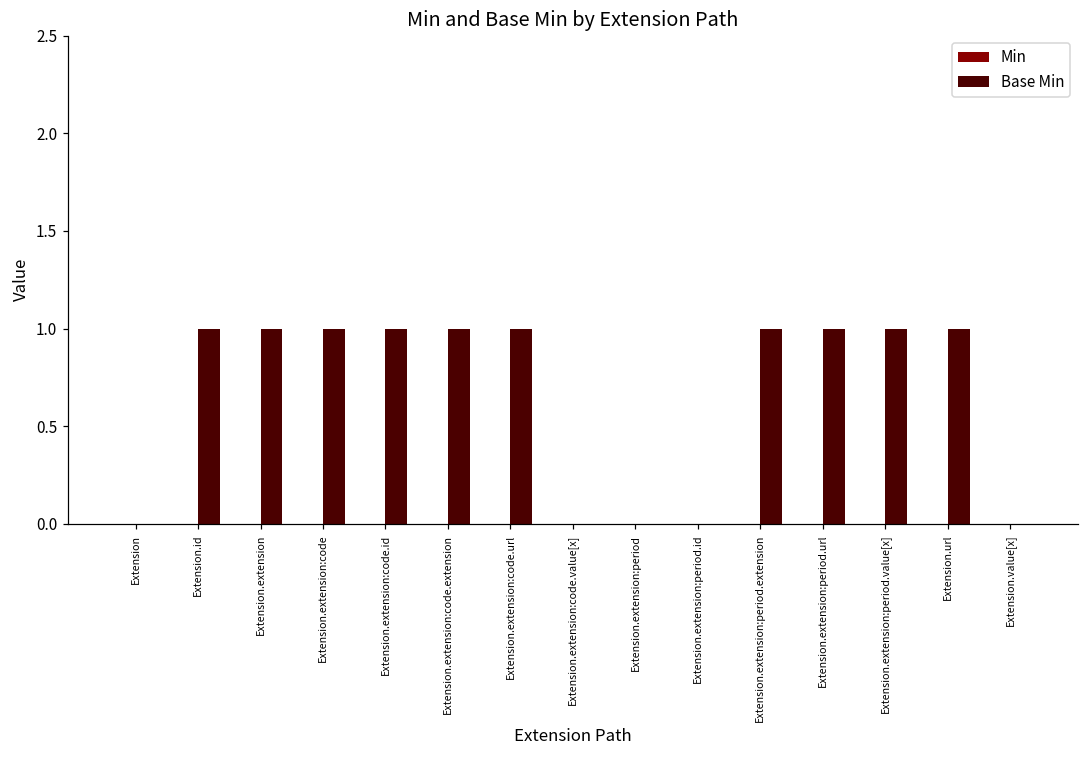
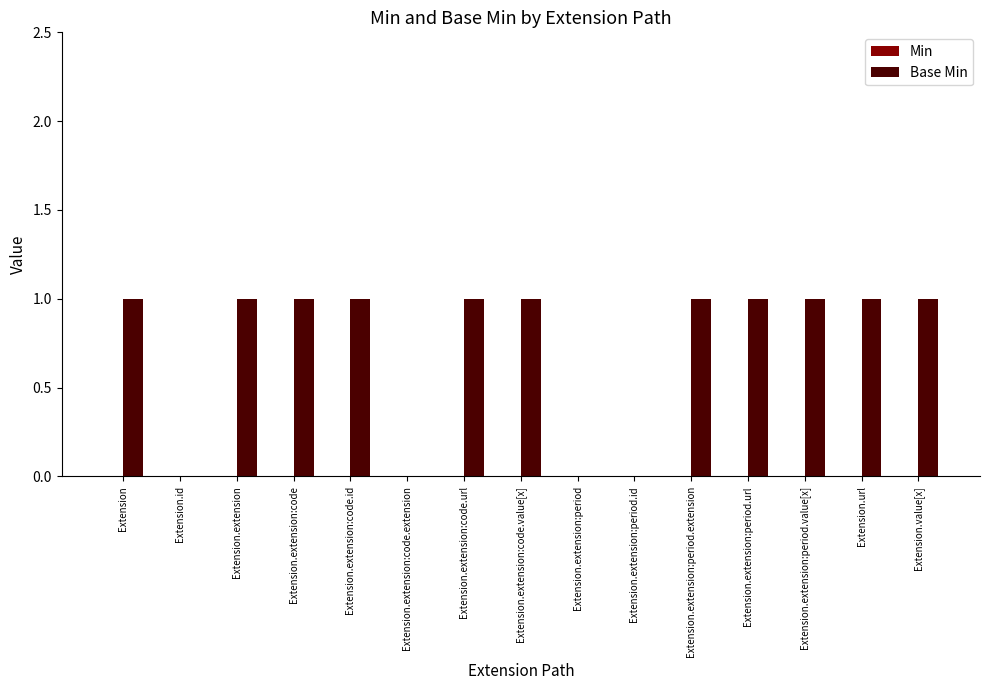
Base Min, Extension: 0 -> 1
Base Min, Extension.id: 1 -> 0
Base Min, Extension.extension:code.extension: 1 -> 0
Base Min, Extension.extension:code.value[x]: 0 -> 1
Base Min, Extension.value[x]: 0 -> 1
